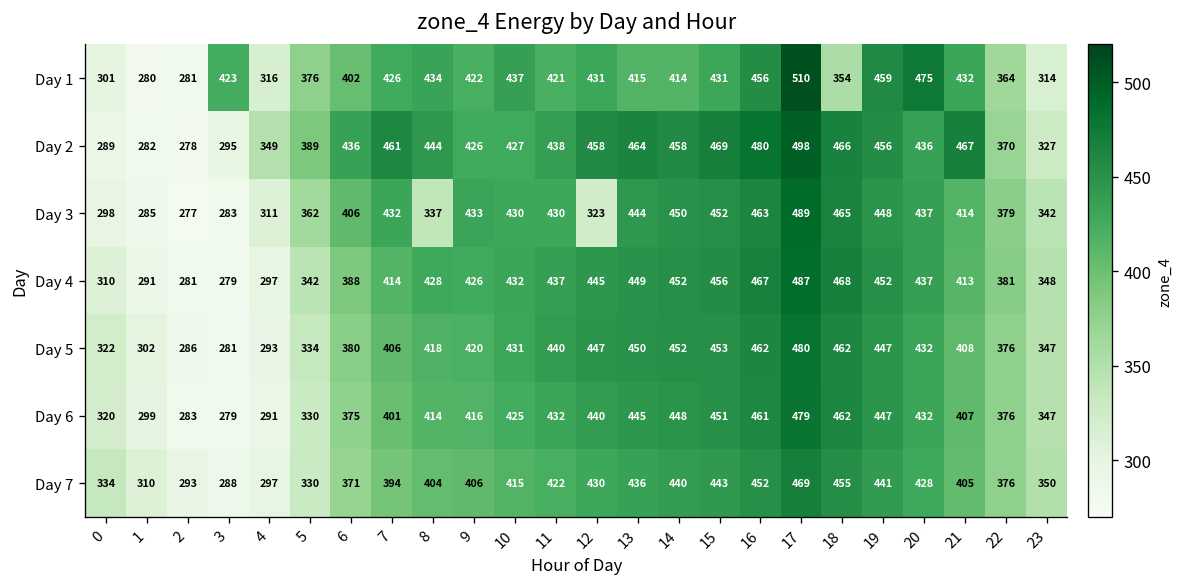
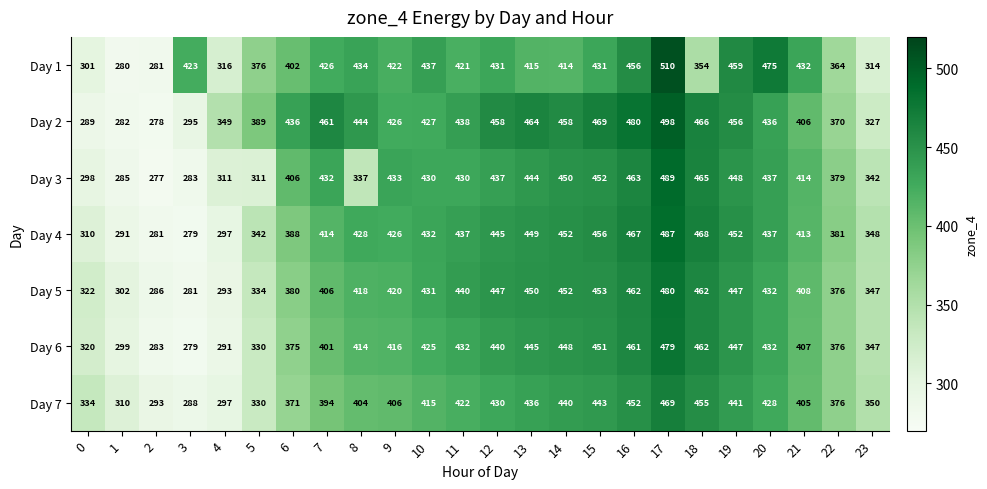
Day 2, 21: 467 -> 406
Day 3, 5: 362 -> 311
Day 3, 12: 323 -> 437
